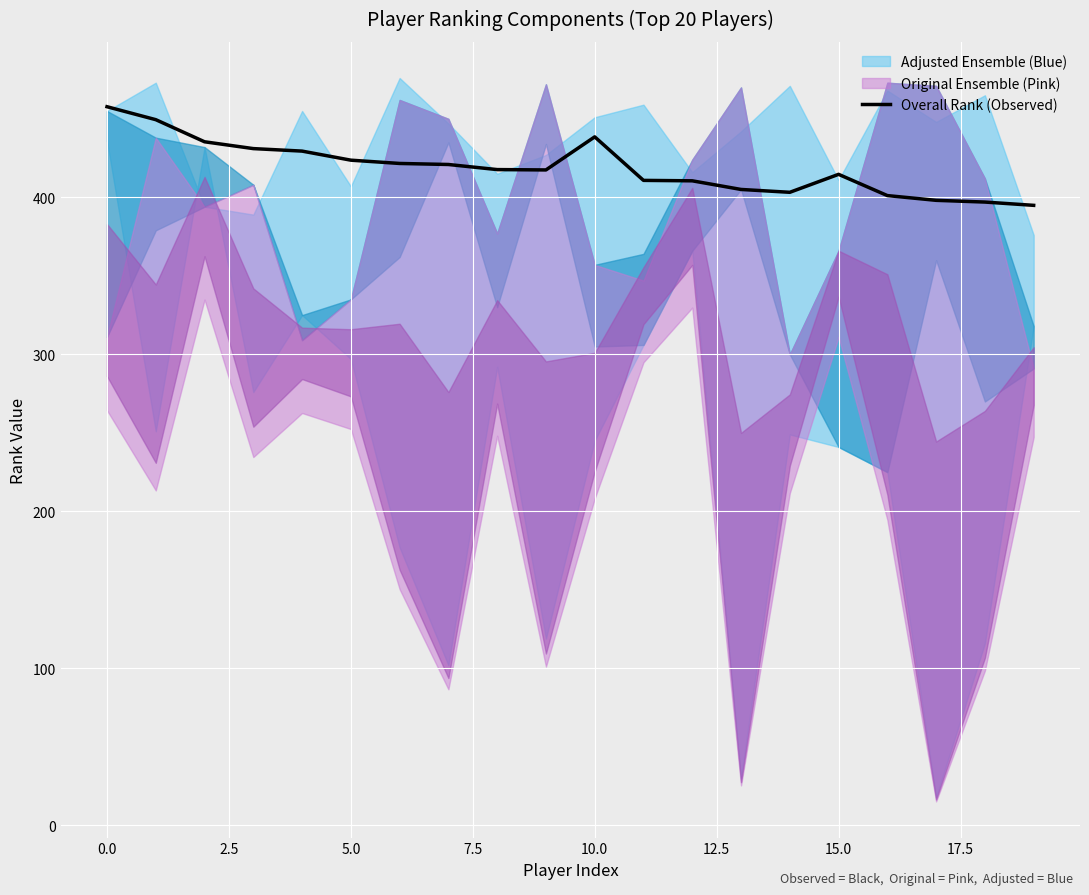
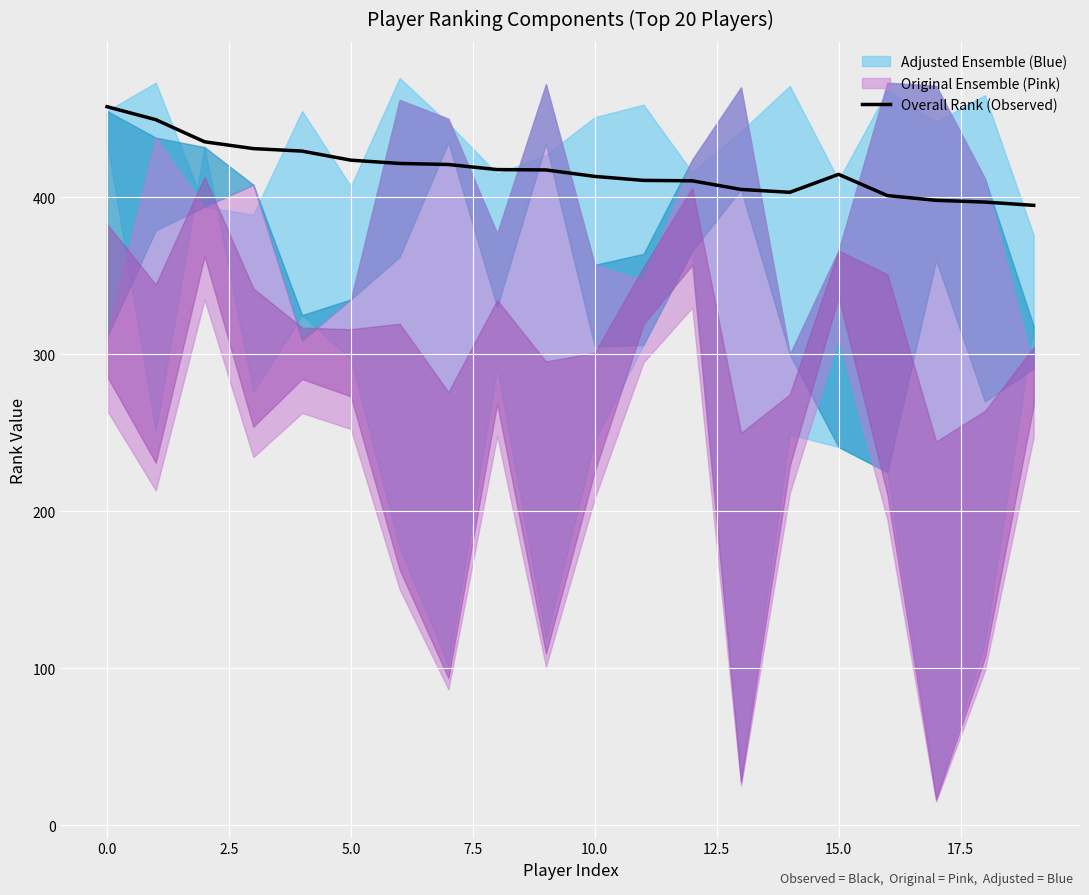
Overall Rank (Observed), 10.0: 439 -> 413
